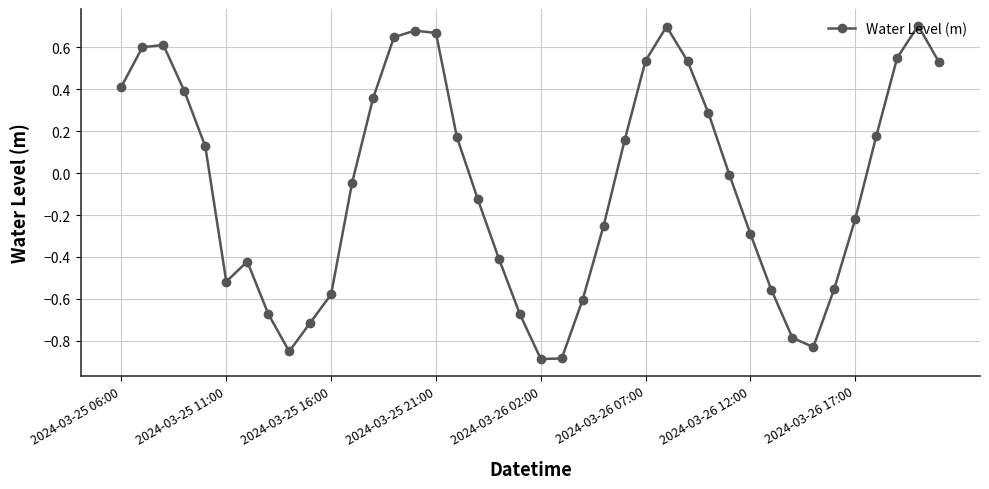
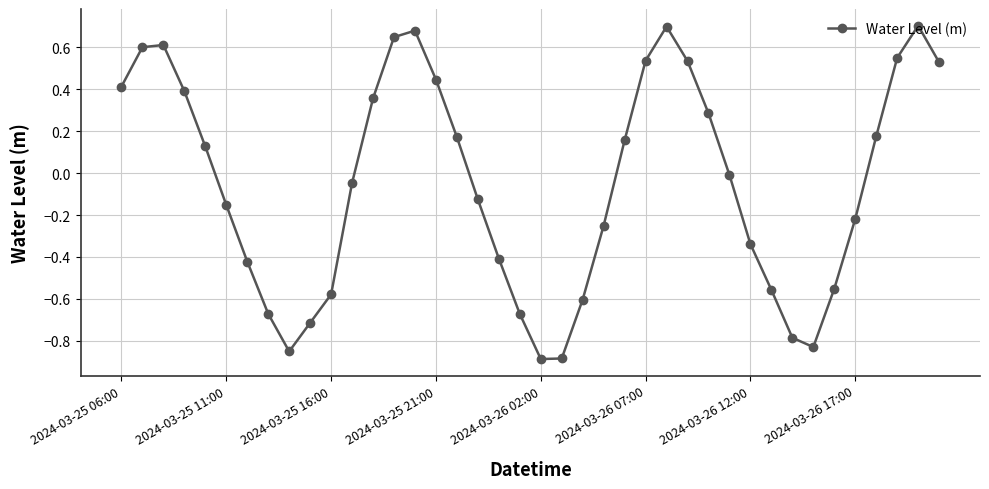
2024-03-25 11:00: -0.52 -> -0.15
2024-03-25 21:00: 0.67 -> 0.45
2024-03-26 12:00: -0.29 -> -0.34
